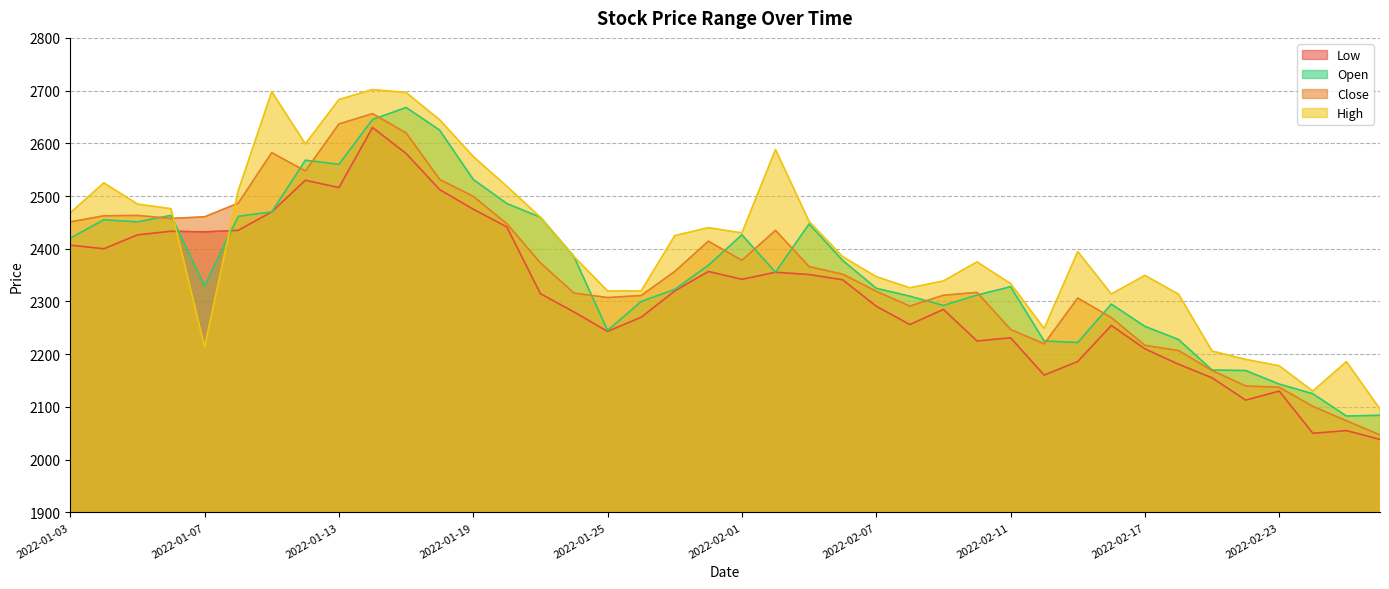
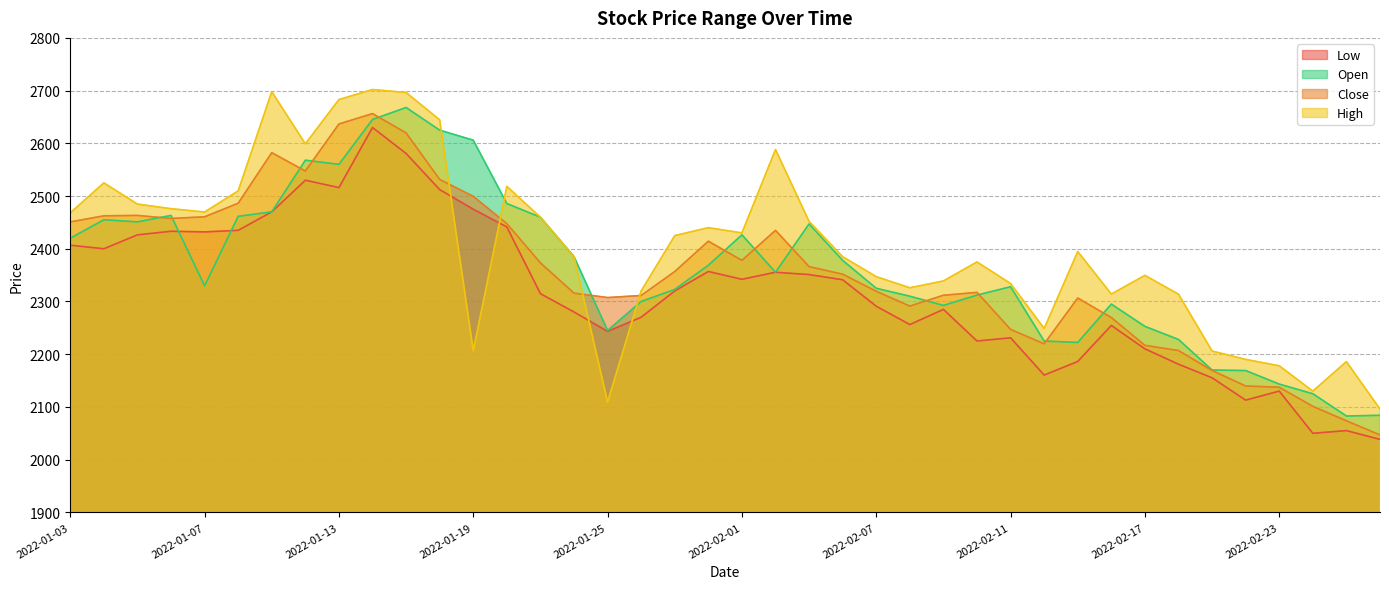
High, 2022-01-07: 2210 -> 2470
Open, 2022-01-19: 2530 -> 2610
High, 2022-01-19: 2580 -> 2210
High, 2022-01-25: 2320 -> 2110
